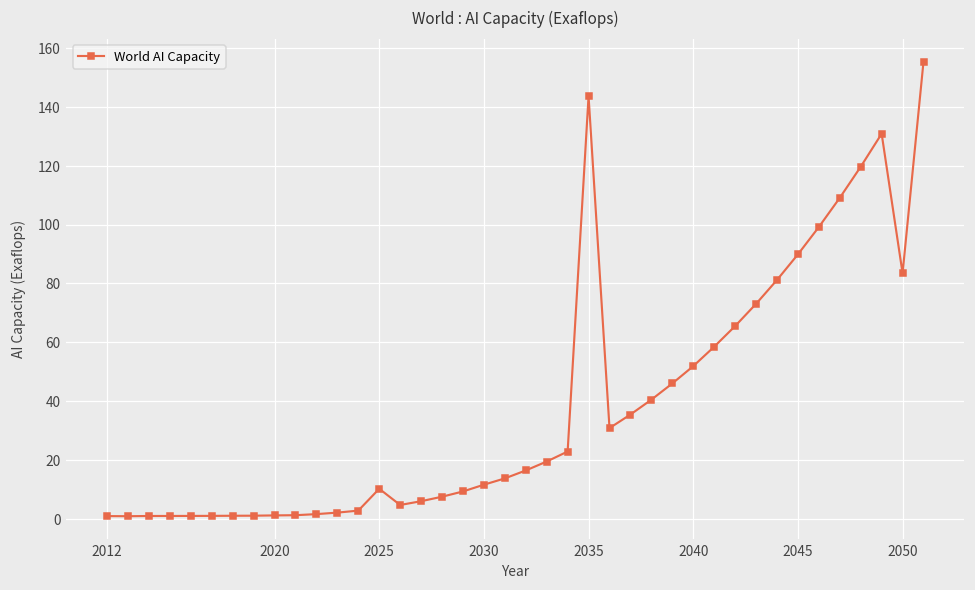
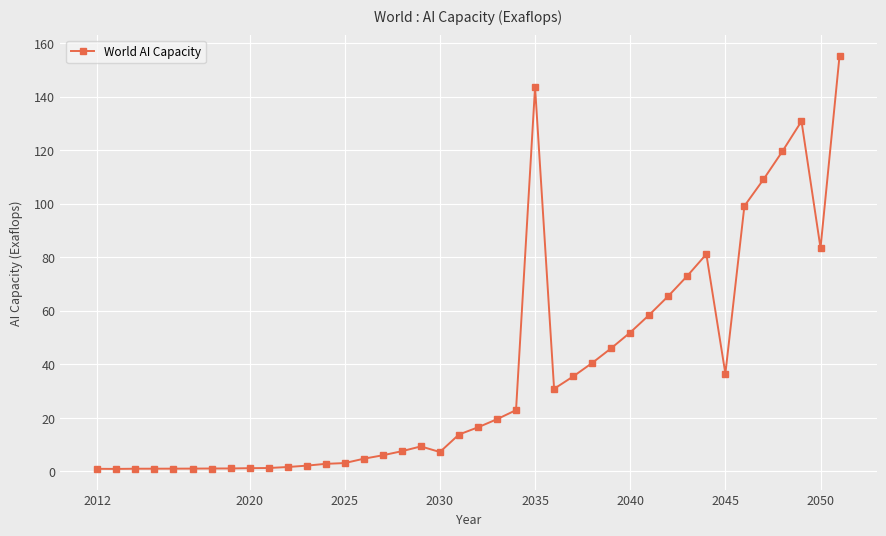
2025: 10 -> 3
2030: 12 -> 7
2045: 90 -> 37
